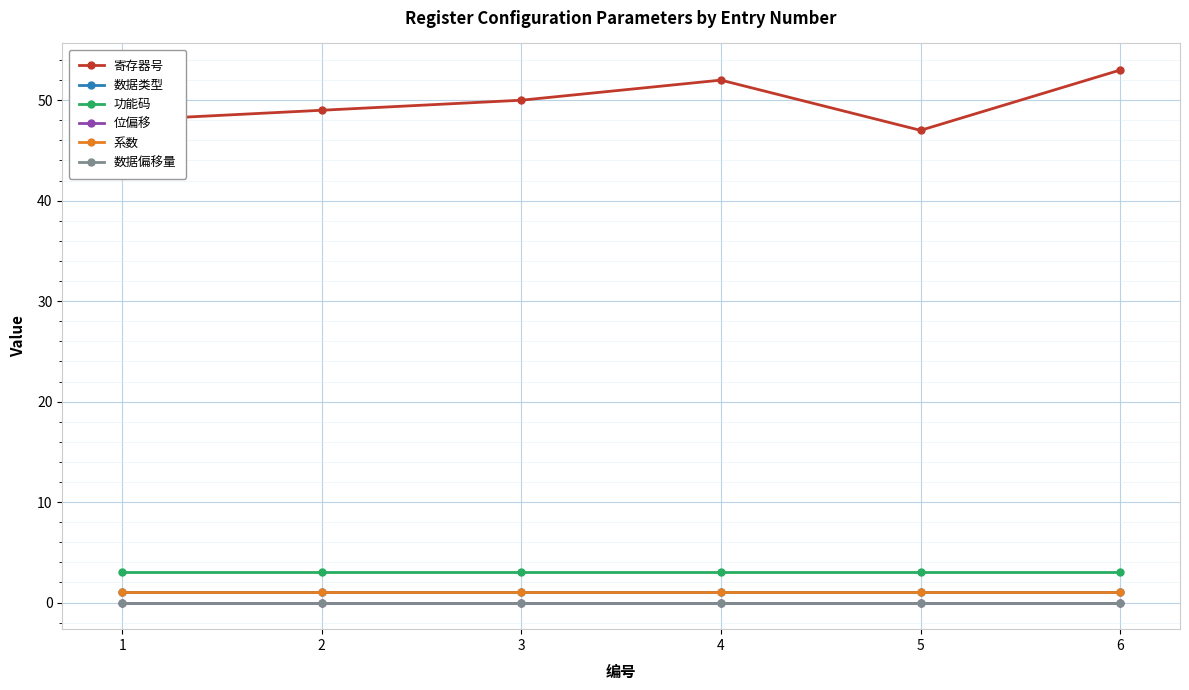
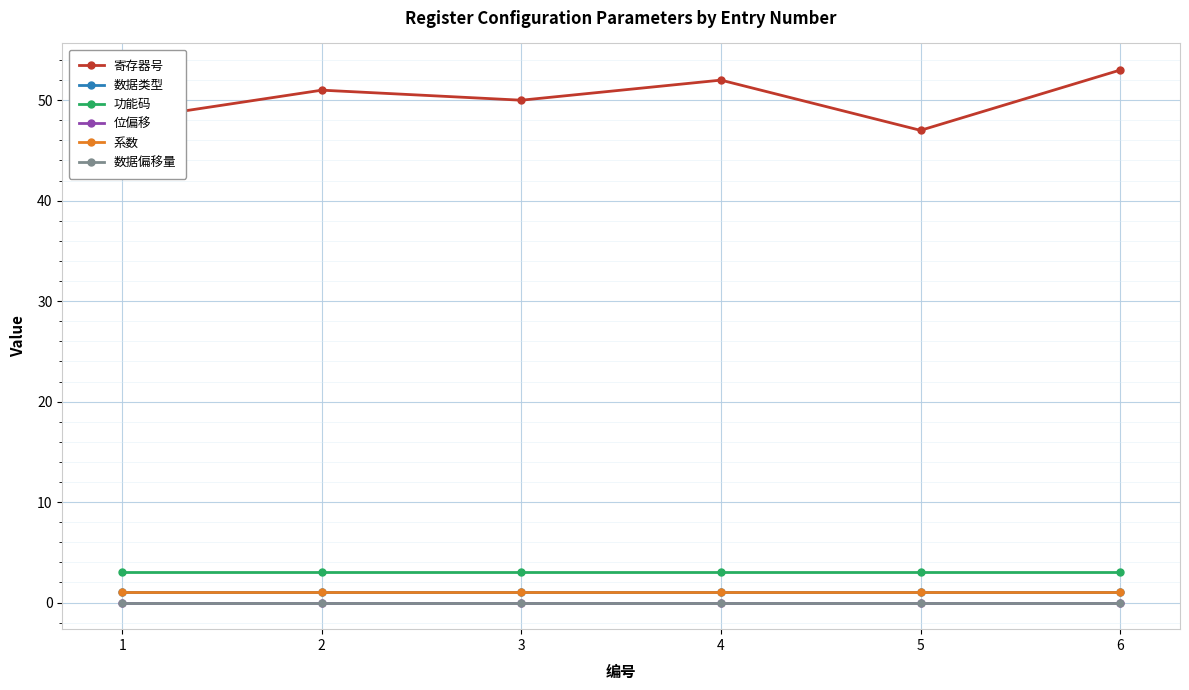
寄存器号, 2: 49 -> 51
